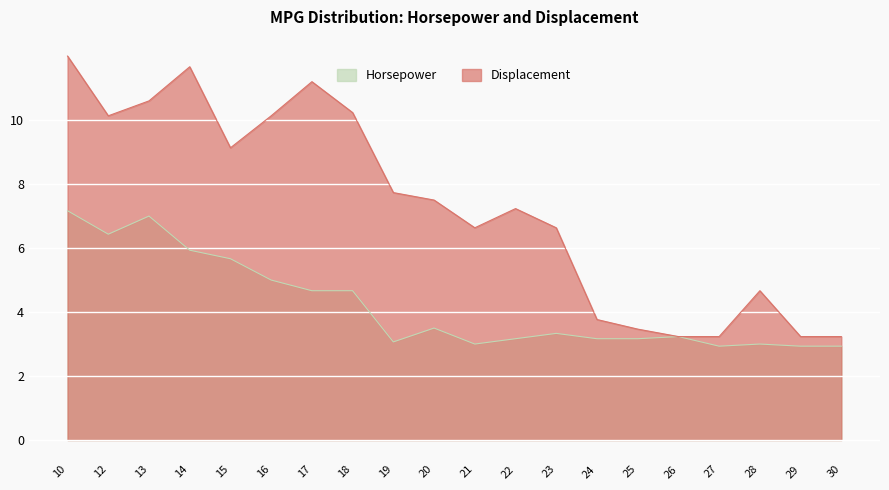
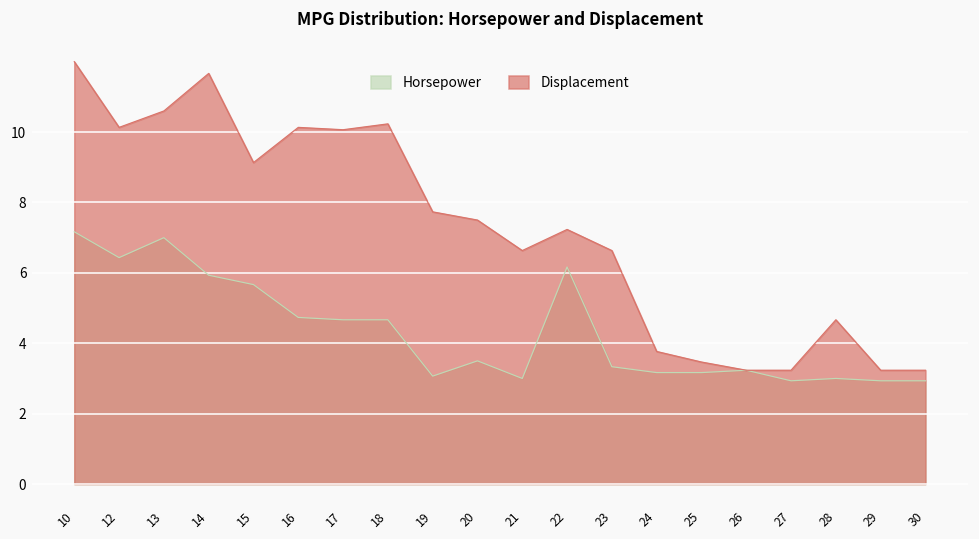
Horsepower, 16: 5.0 -> 4.7
Displacement, 17: 11.2 -> 10.1
Horsepower, 22: 3.2 -> 6.2
